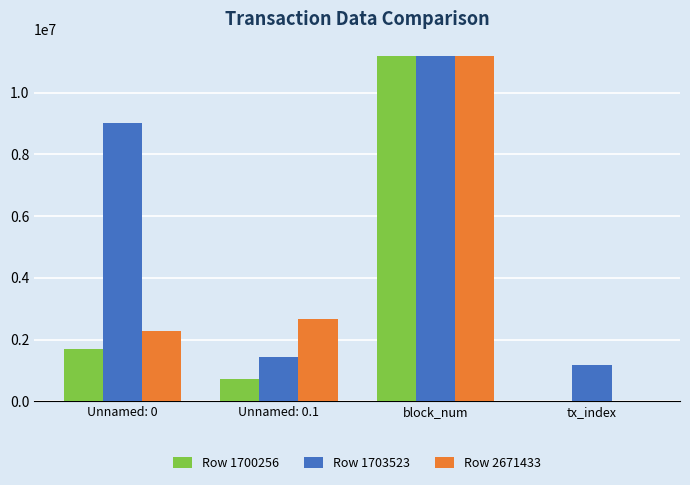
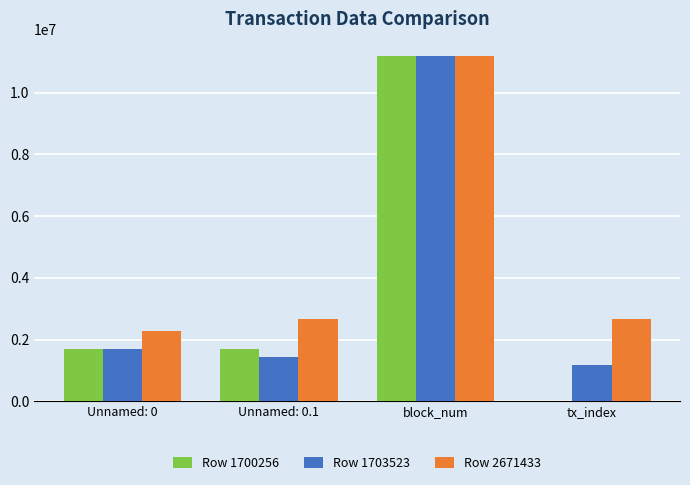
Row 1703523, Unnamed: 0: 9000000 -> 1700000
Row 1700256, Unnamed: 0.1: 700000 -> 1700000
Row 2671433, tx_index: 0 -> 2700000
